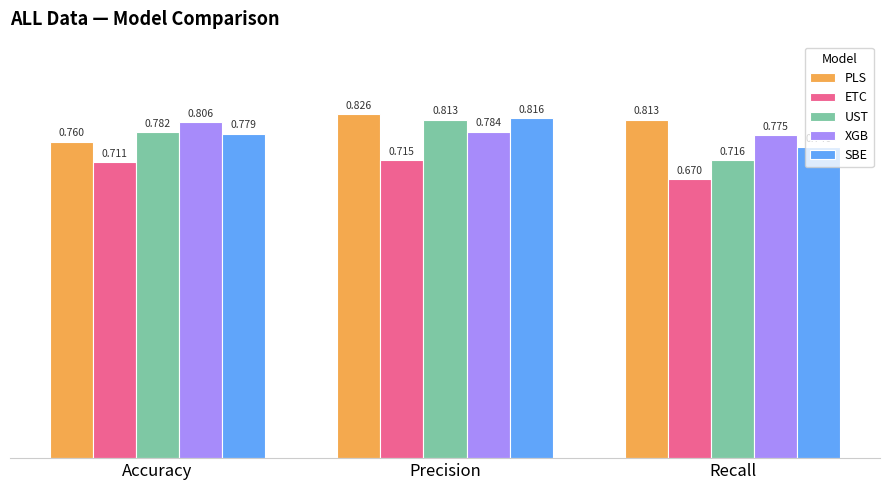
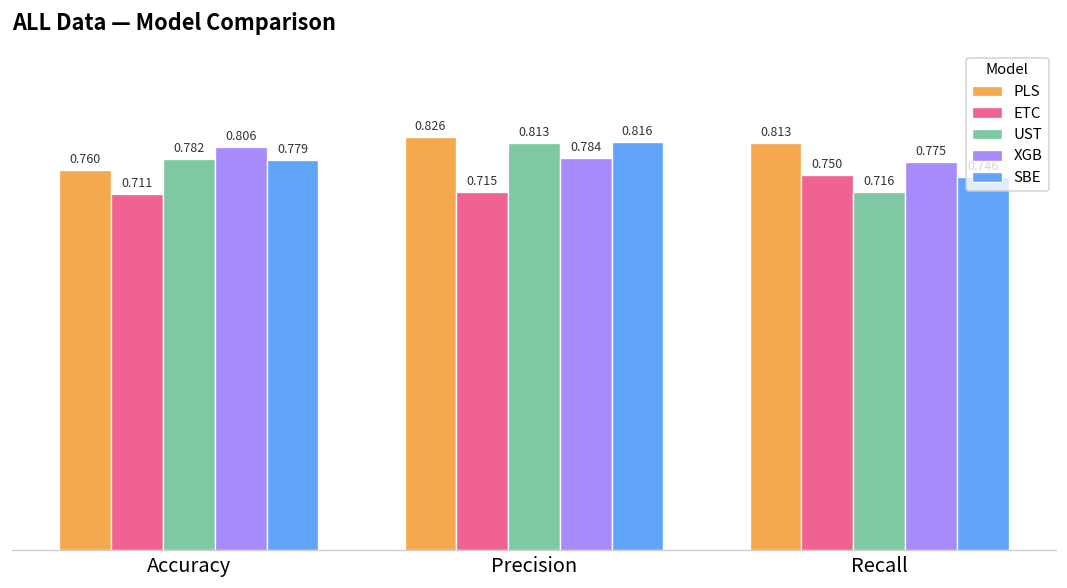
ETC, Recall: 0.670 -> 0.750
